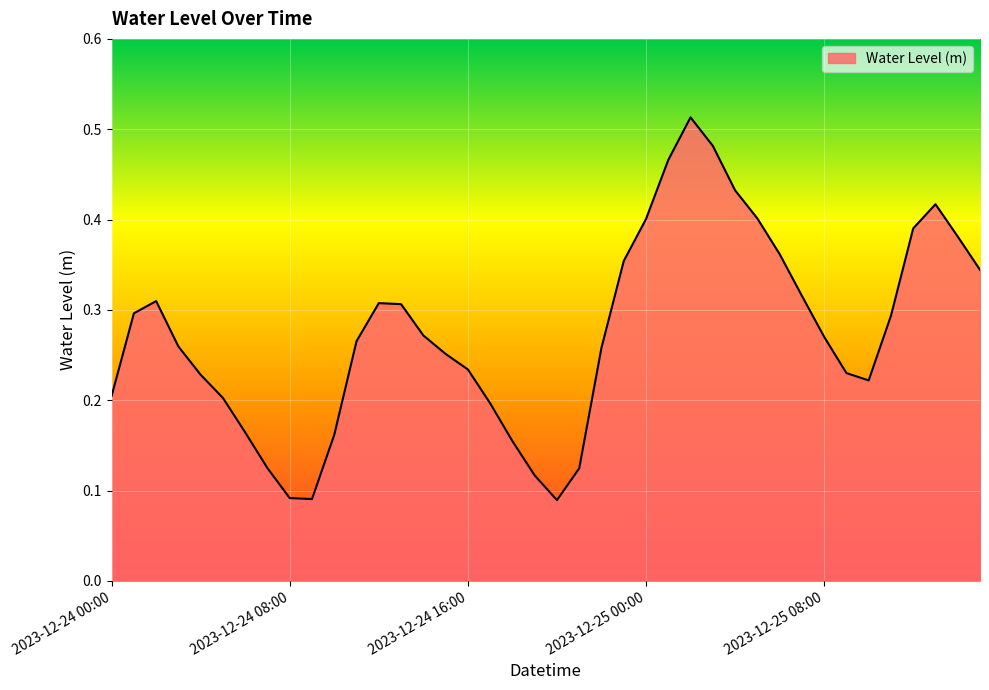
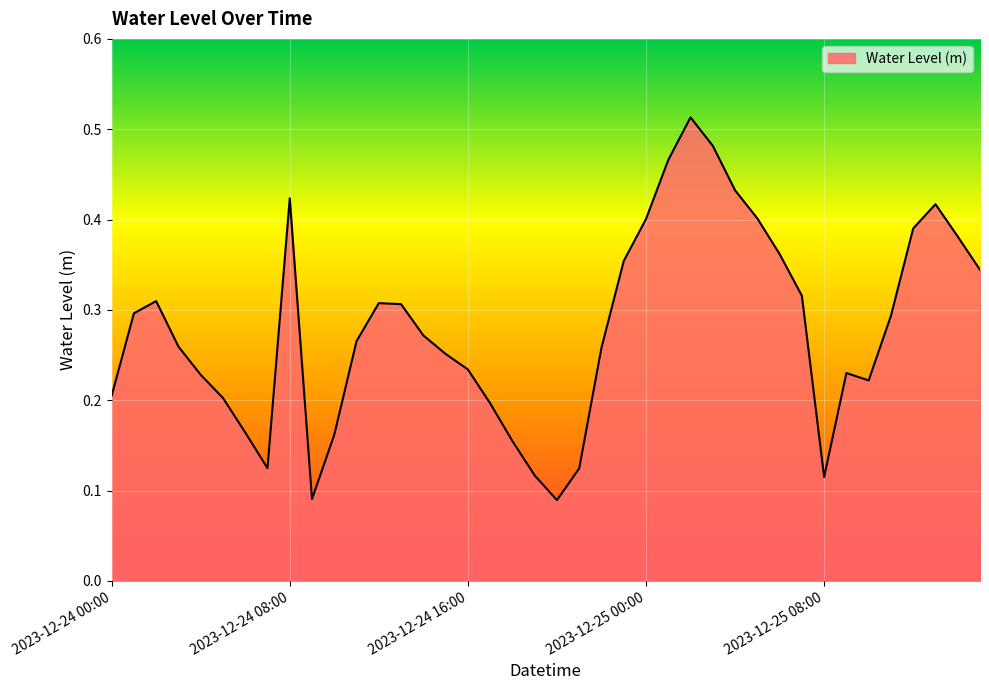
2023-12-24 08:00: 0.09 -> 0.42
2023-12-25 08:00: 0.27 -> 0.12
